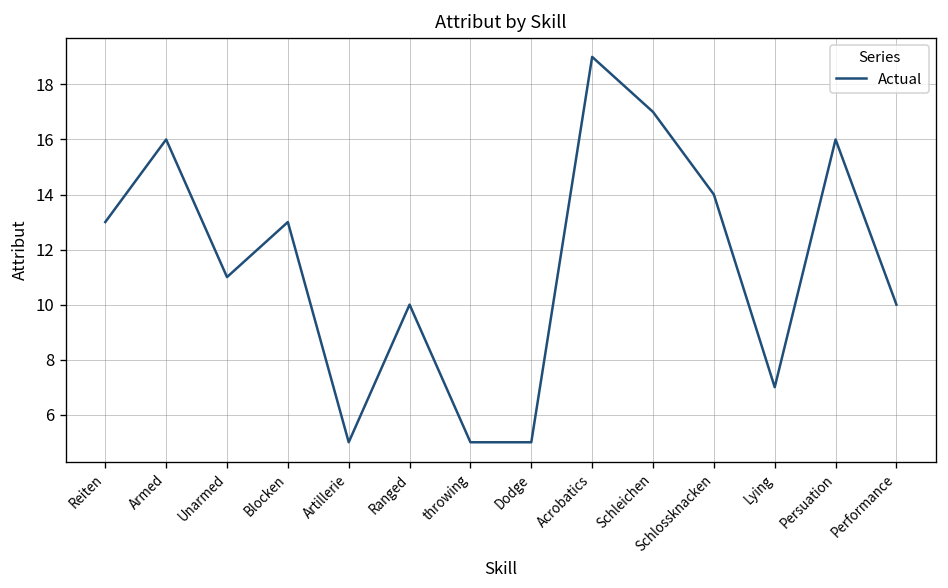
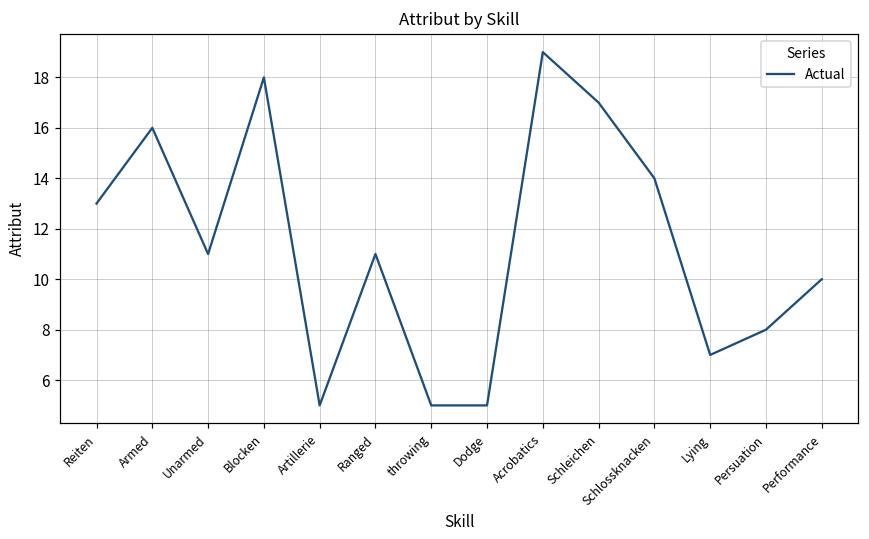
Blocken: 13 -> 18
Ranged: 10 -> 11
Persuation: 16 -> 8
